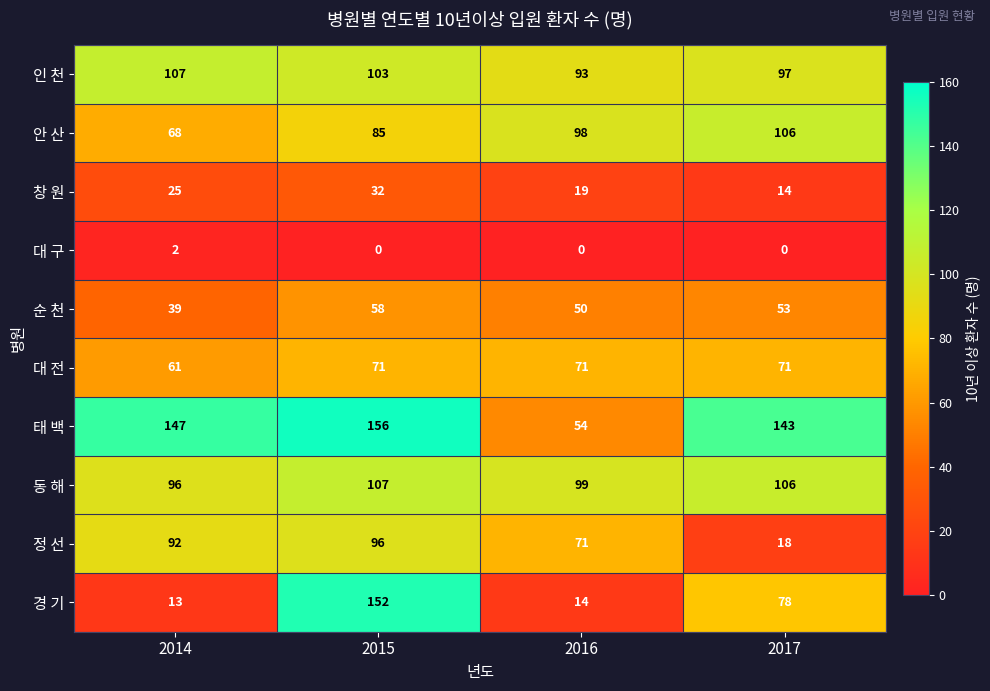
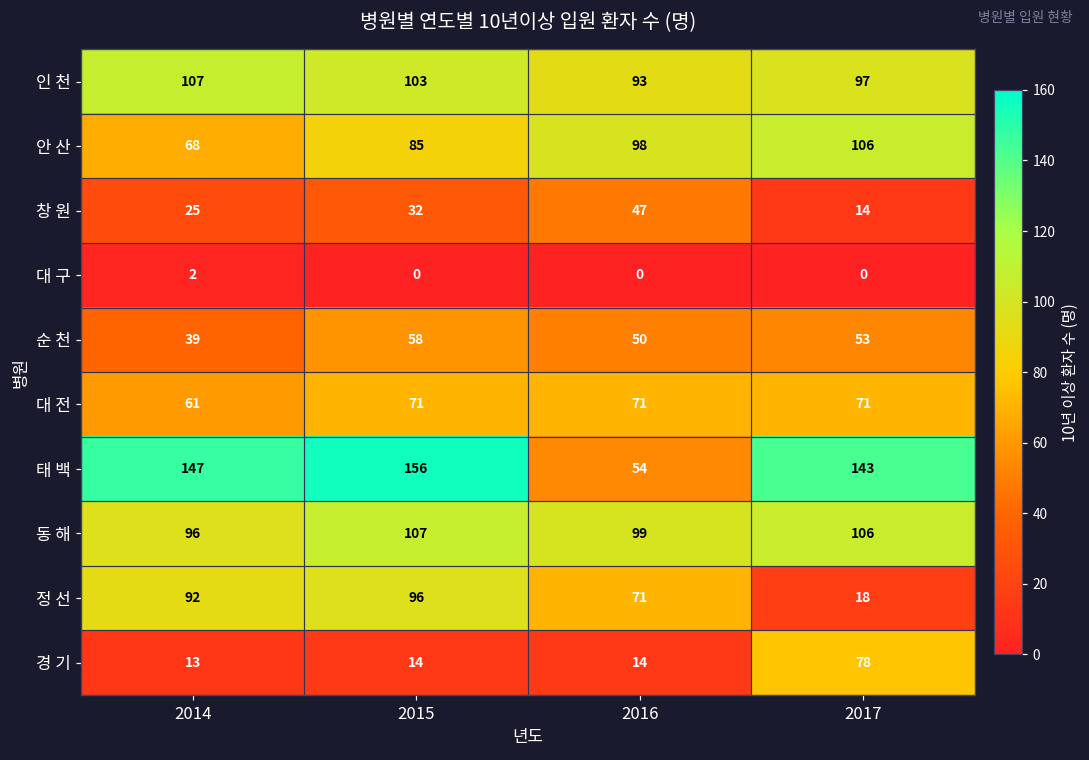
창 원, 2016: 19 -> 47
경 기, 2015: 152 -> 14
